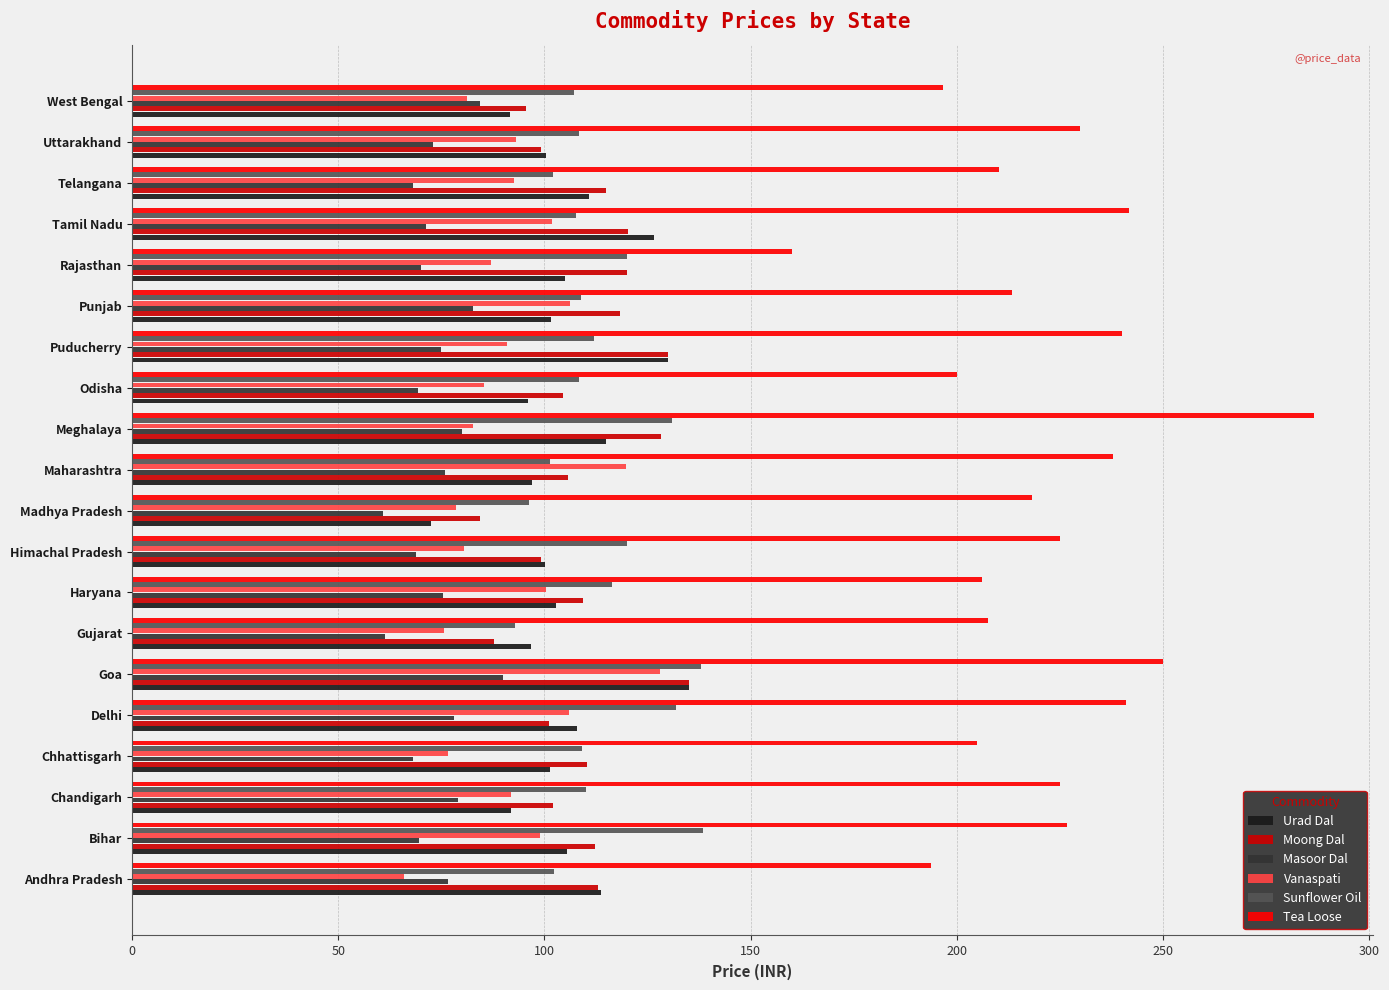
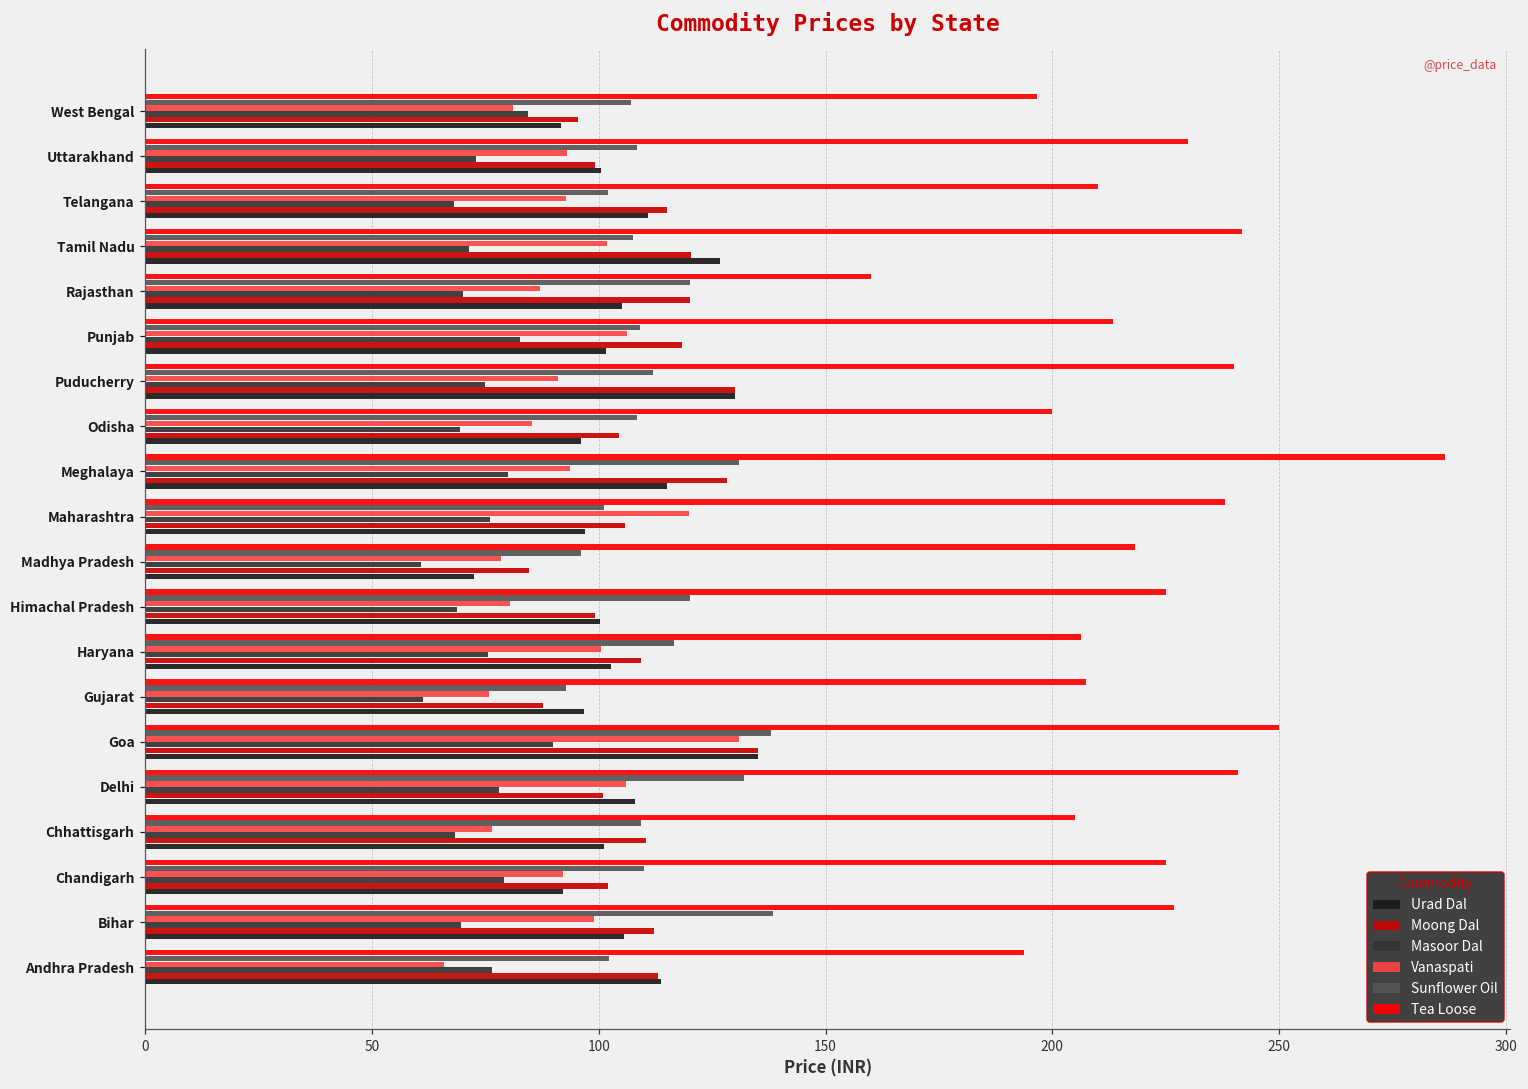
Vanaspati, Meghalaya: 83 -> 94
Vanaspati, Goa: 128 -> 131
